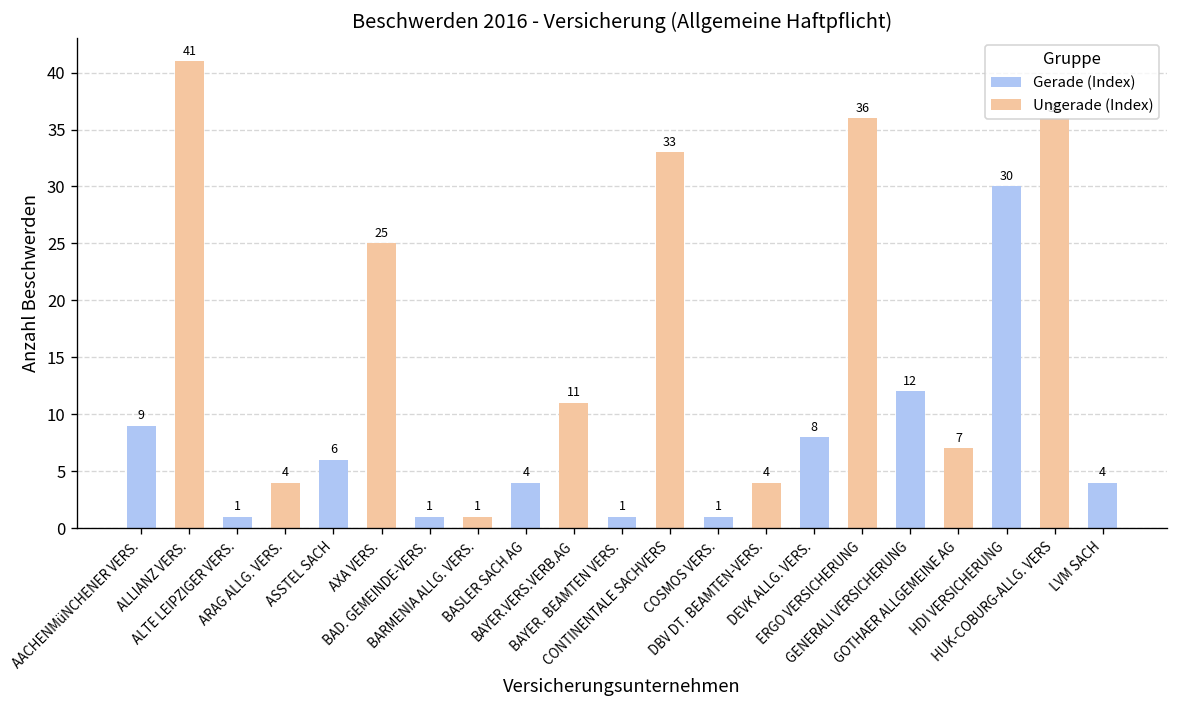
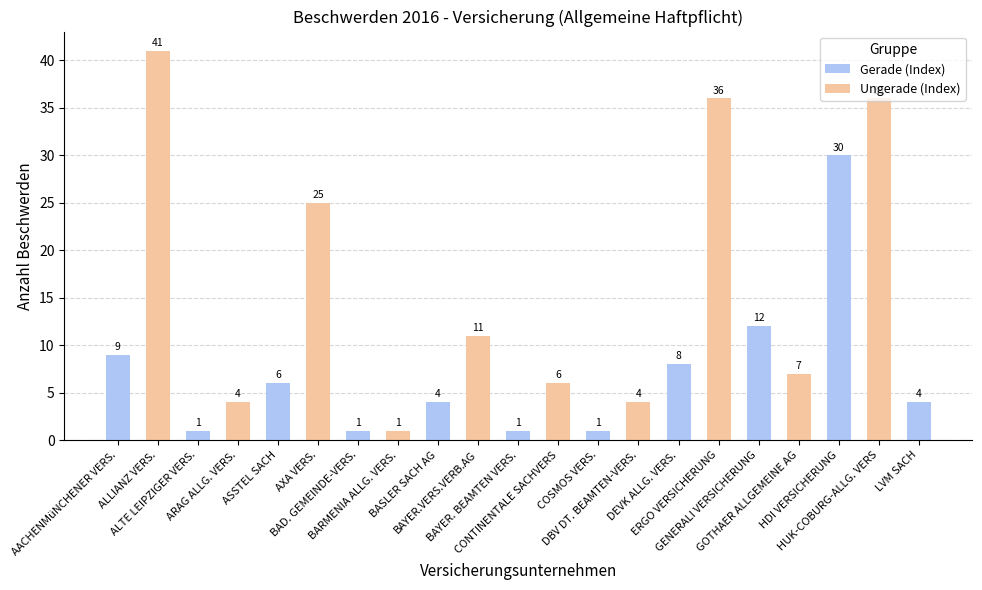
CONTINENTALE SACHVERS: 33 -> 6
